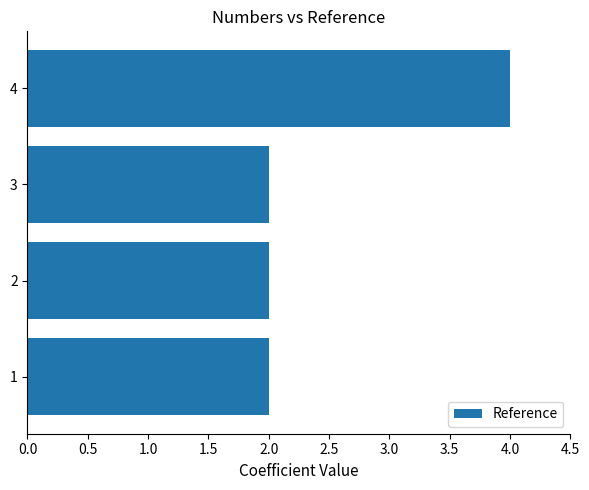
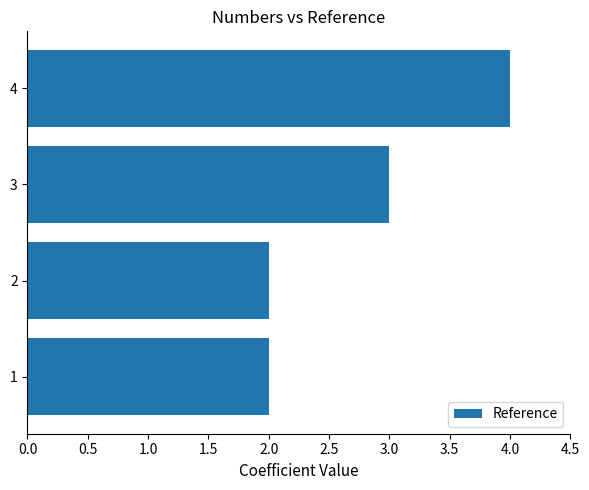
3: 2 -> 3
